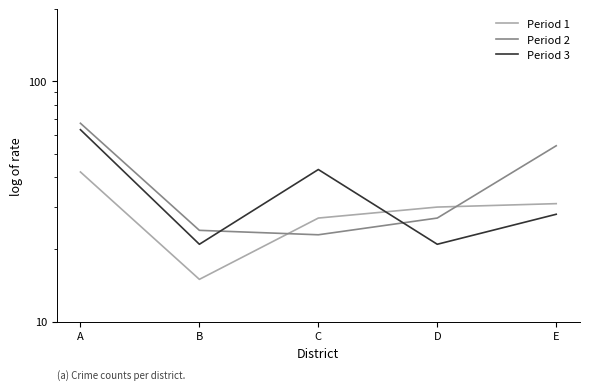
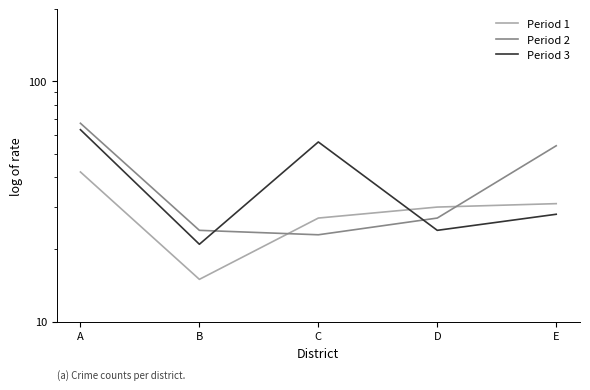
Period 3, C: 43 -> 56
Period 3, D: 21 -> 24
